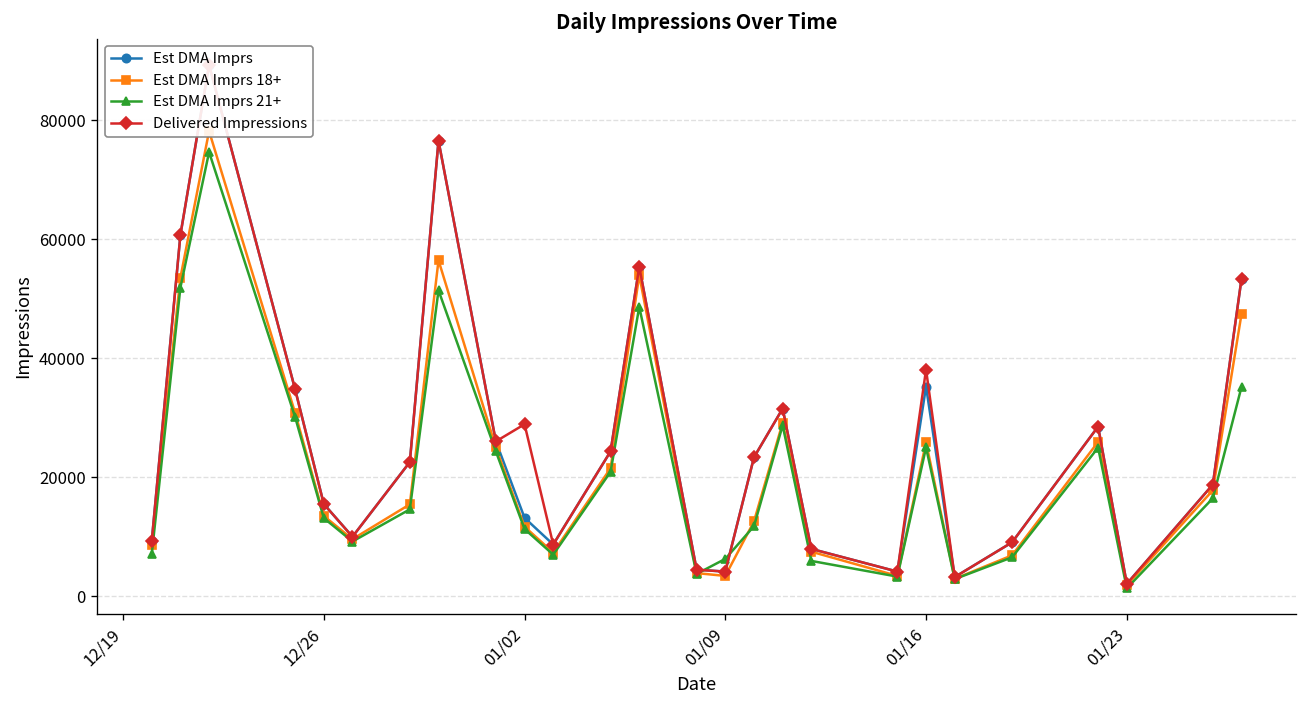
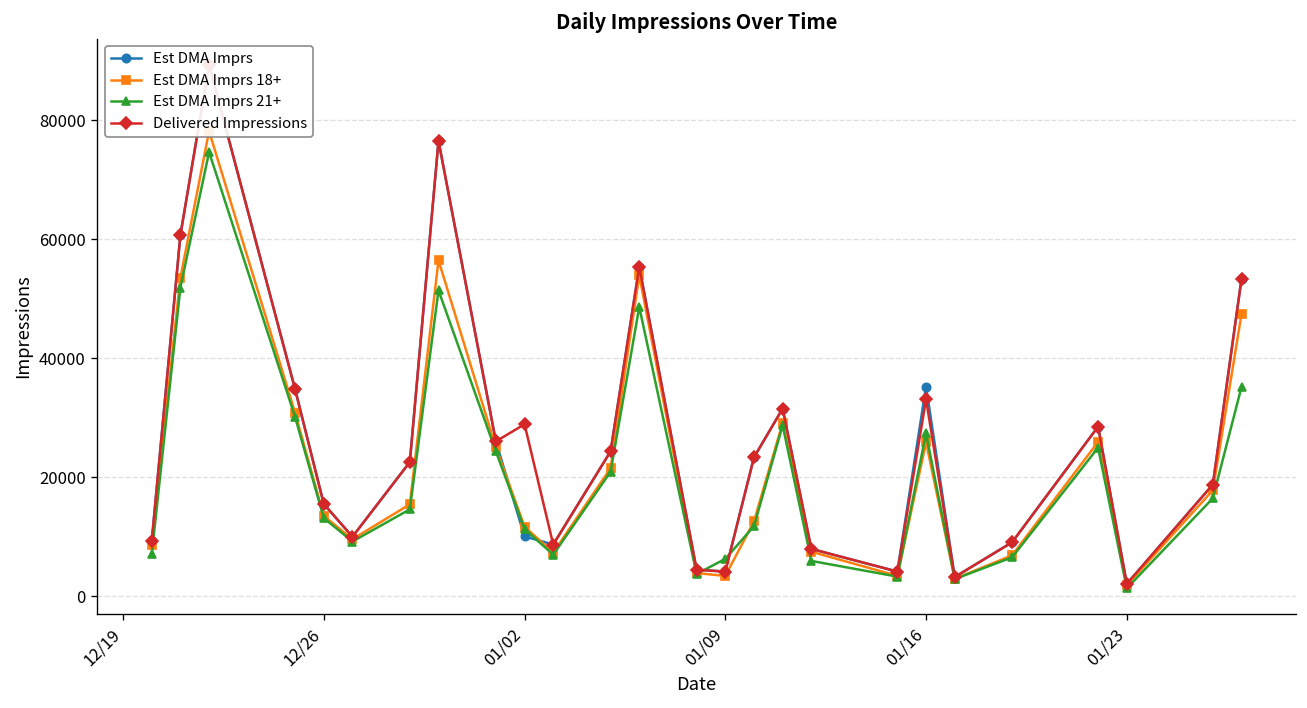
Est DMA Imprs, 01/02: 13000 -> 10000
Est DMA Imprs 21+, 01/16: 25000 -> 27000
Delivered Impressions, 01/16: 38000 -> 33000
